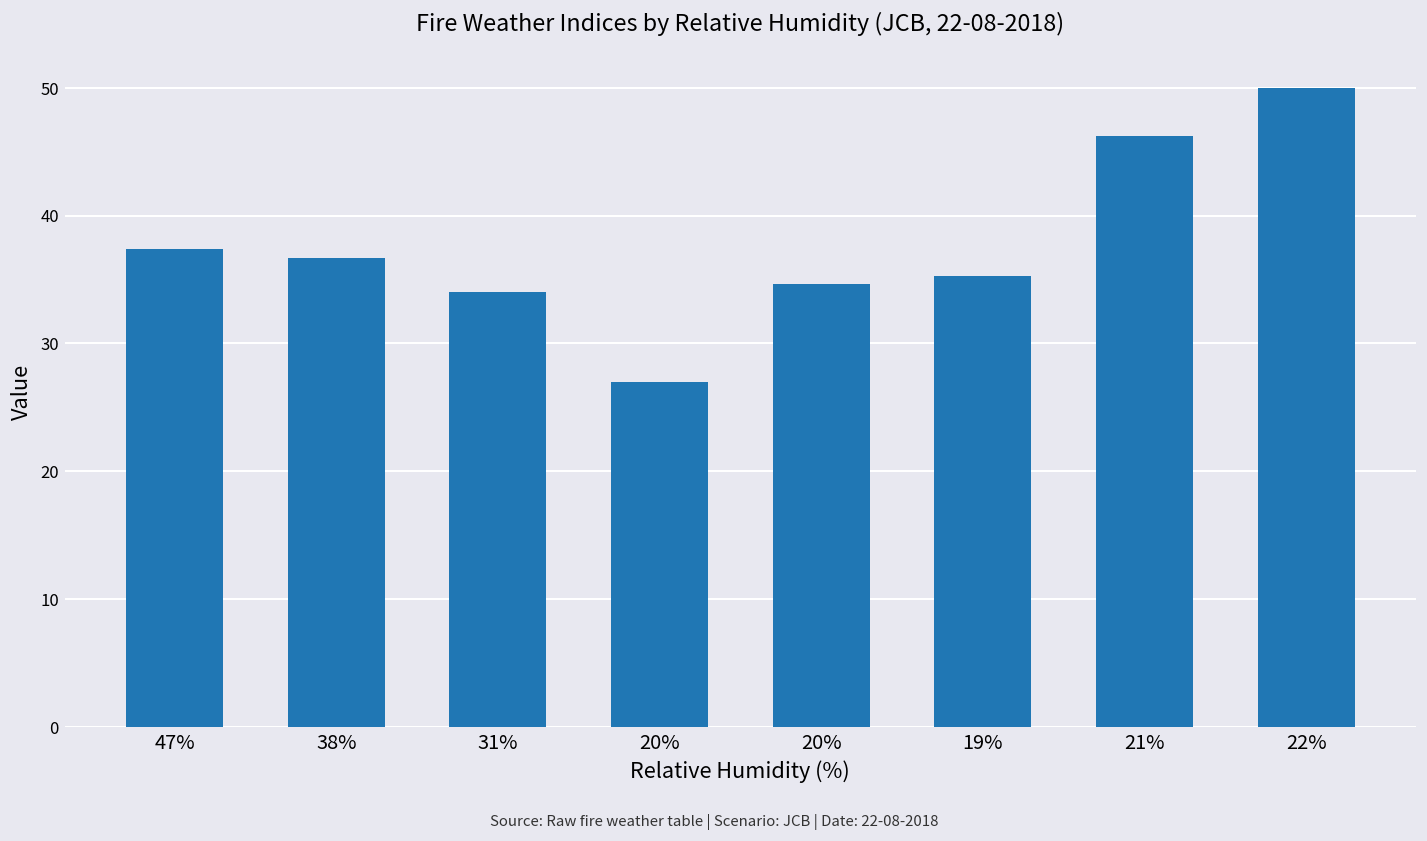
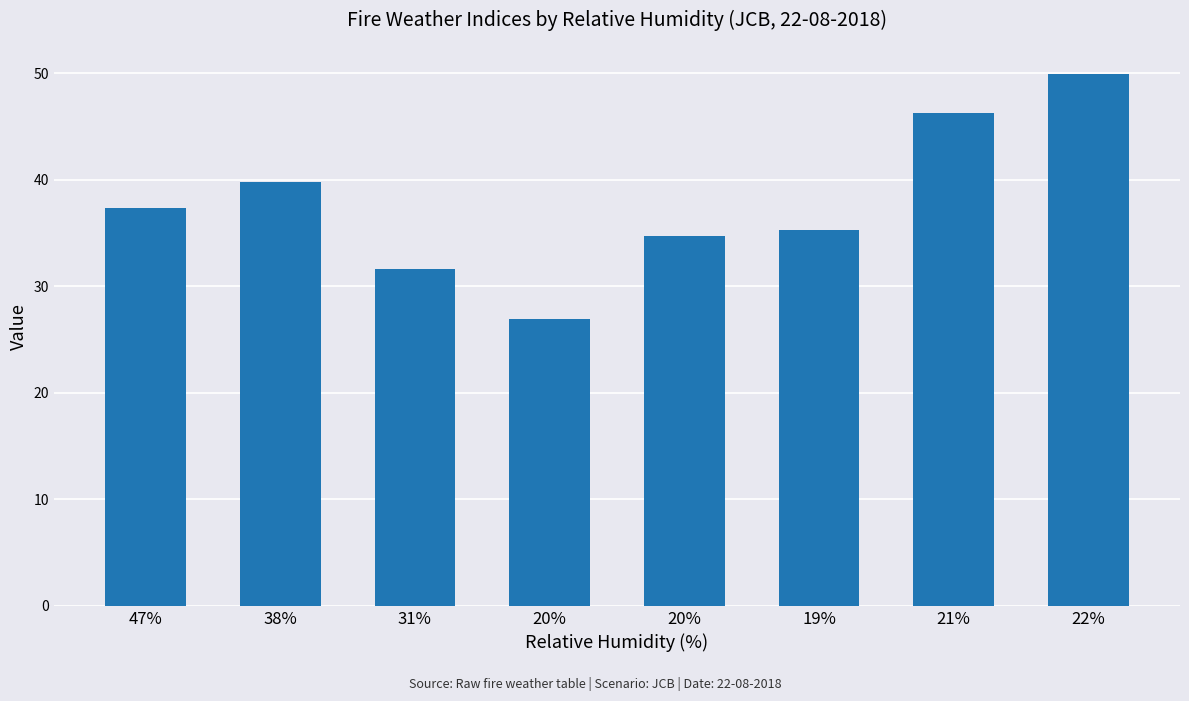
38%: 36.7 -> 39.8
31%: 34.0 -> 31.6
